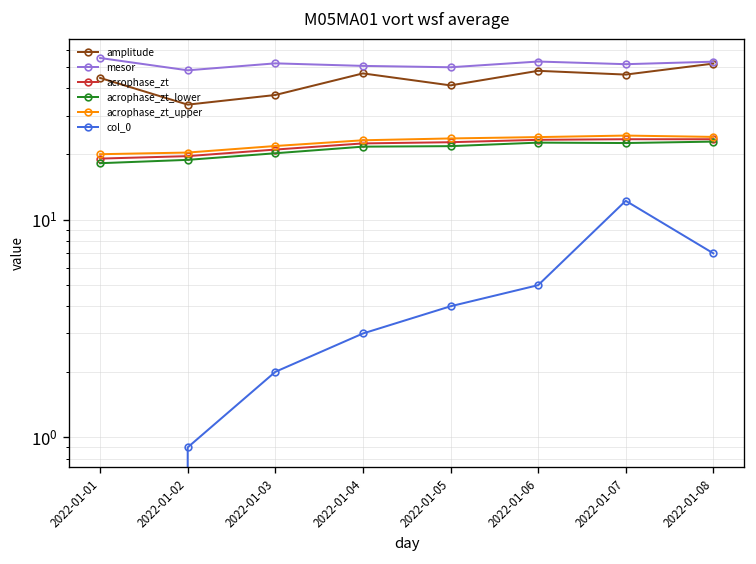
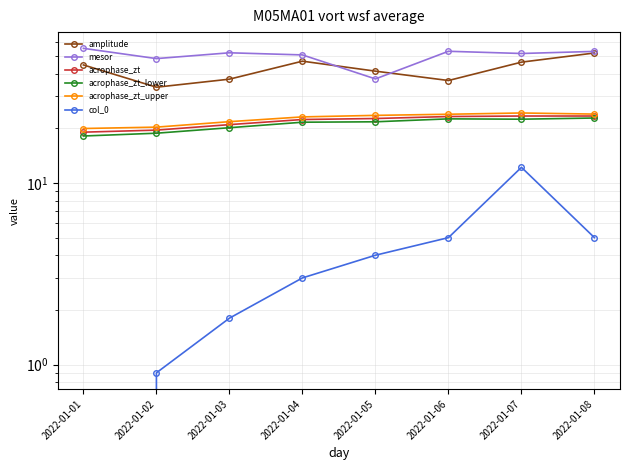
col_0, 2022-01-03: 2.0 -> 1.8
mesor, 2022-01-05: 50 -> 37
amplitude, 2022-01-06: 48 -> 37
col_0, 2022-01-08: 7 -> 5
